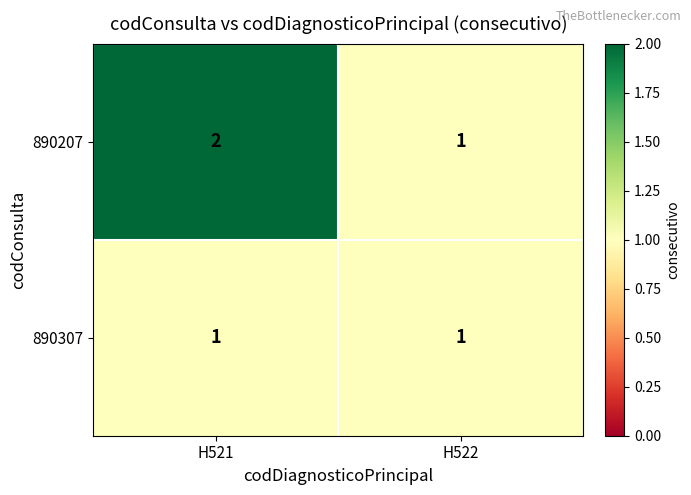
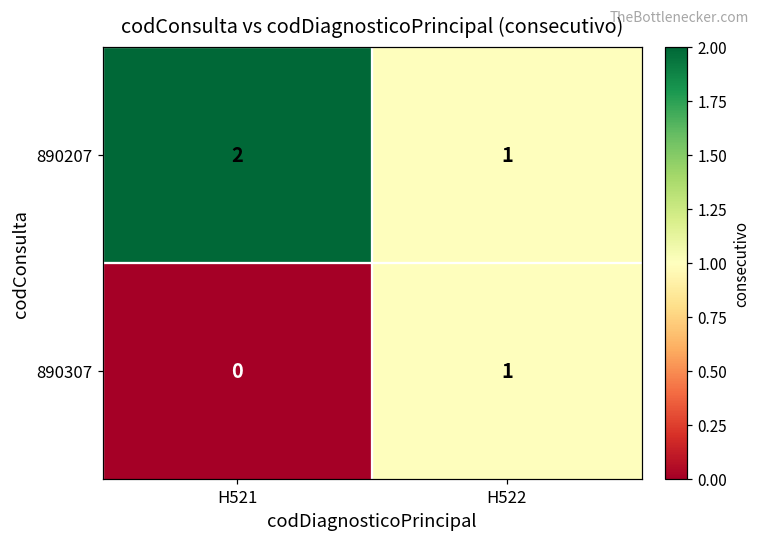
890307, H521: 1 -> 0
